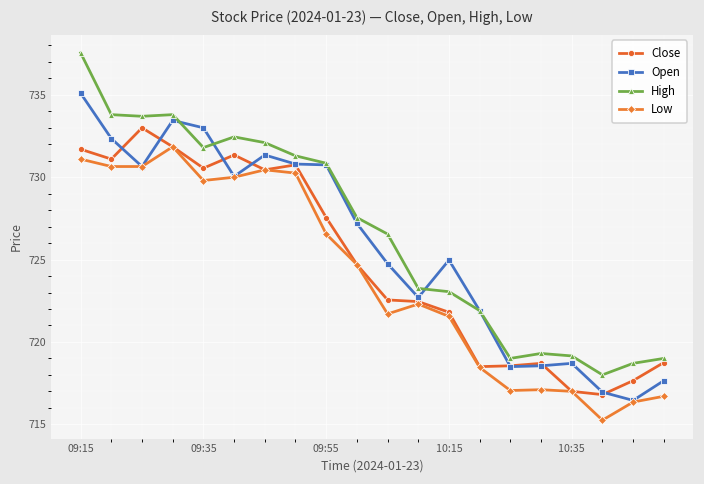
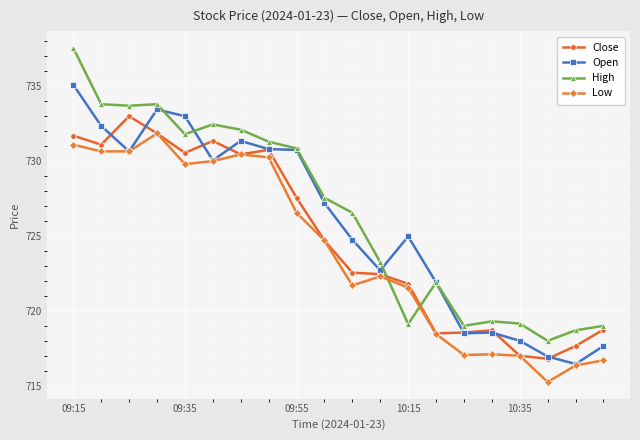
High, 10:15: 723.1 -> 719.1
Open, 10:35: 718.7 -> 718.0
